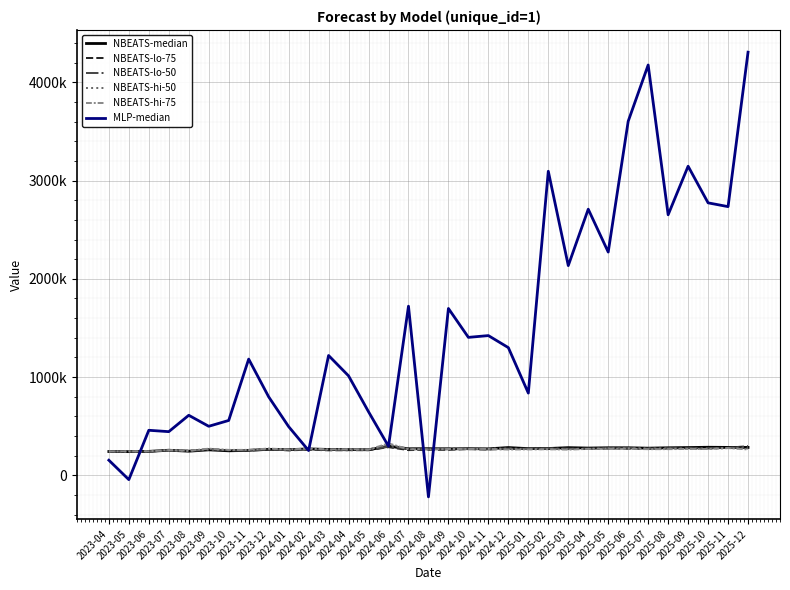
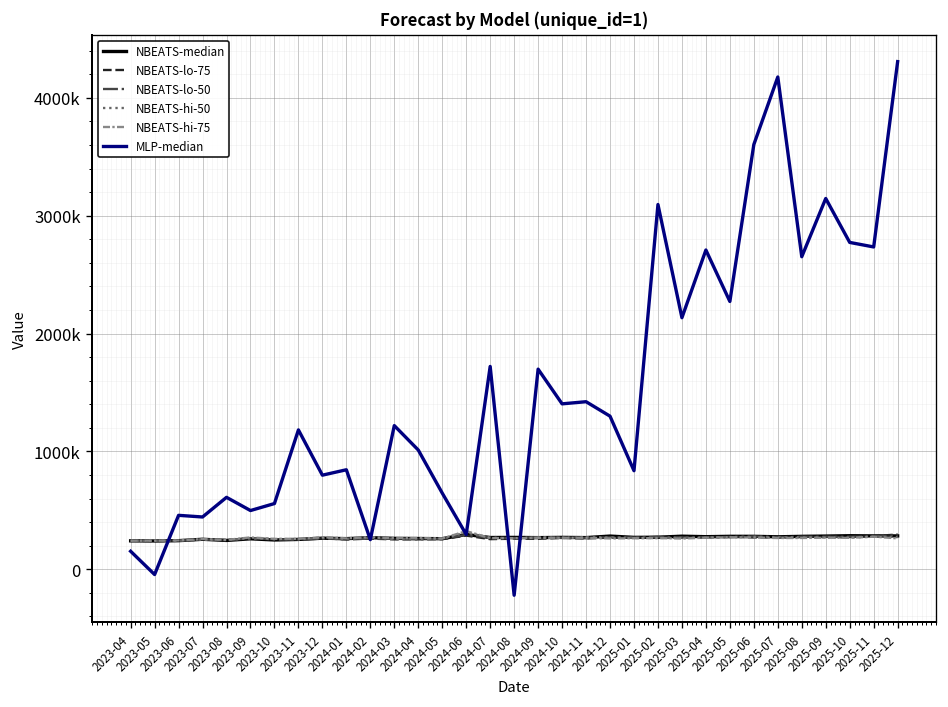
MLP-median, 2024-01: 500000 -> 800000
